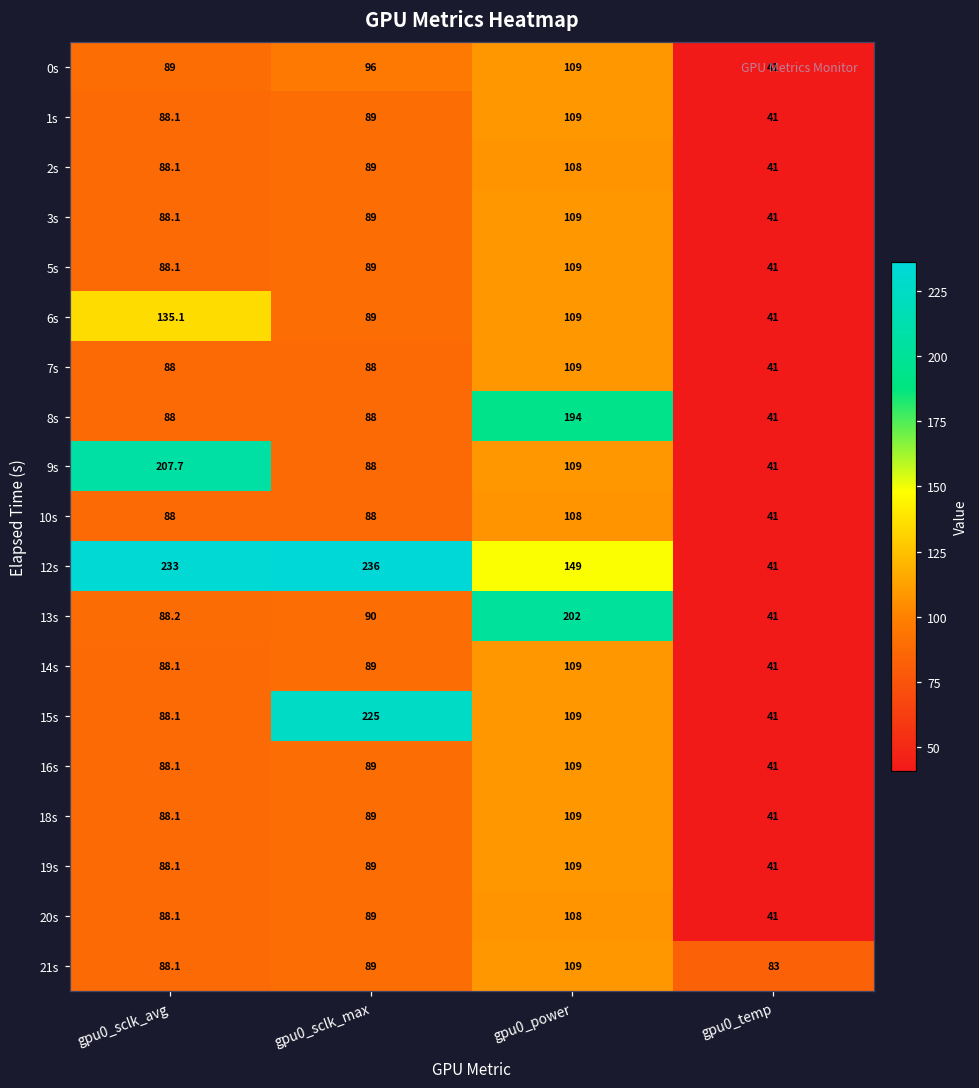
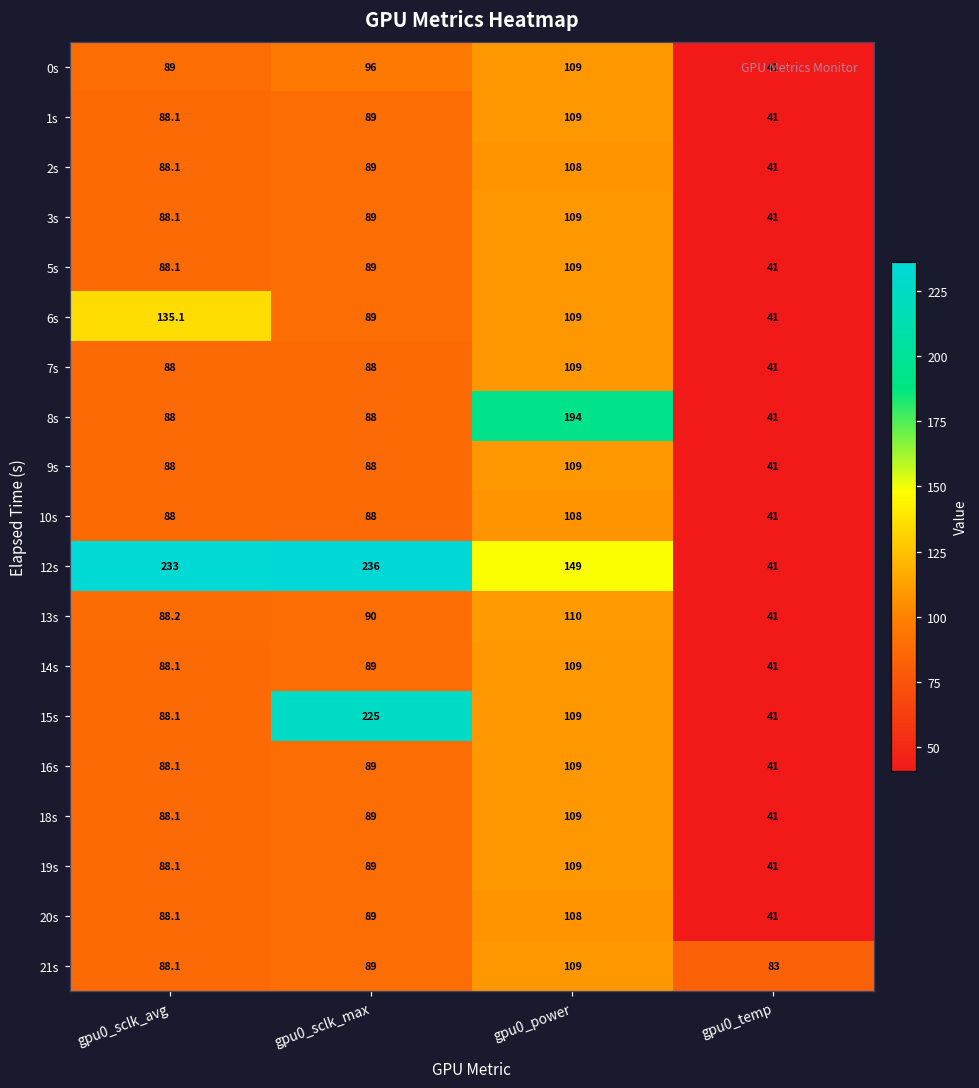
9s, gpu0_sclk_avg: 207.7 -> 88
13s, gpu0_power: 202 -> 110
